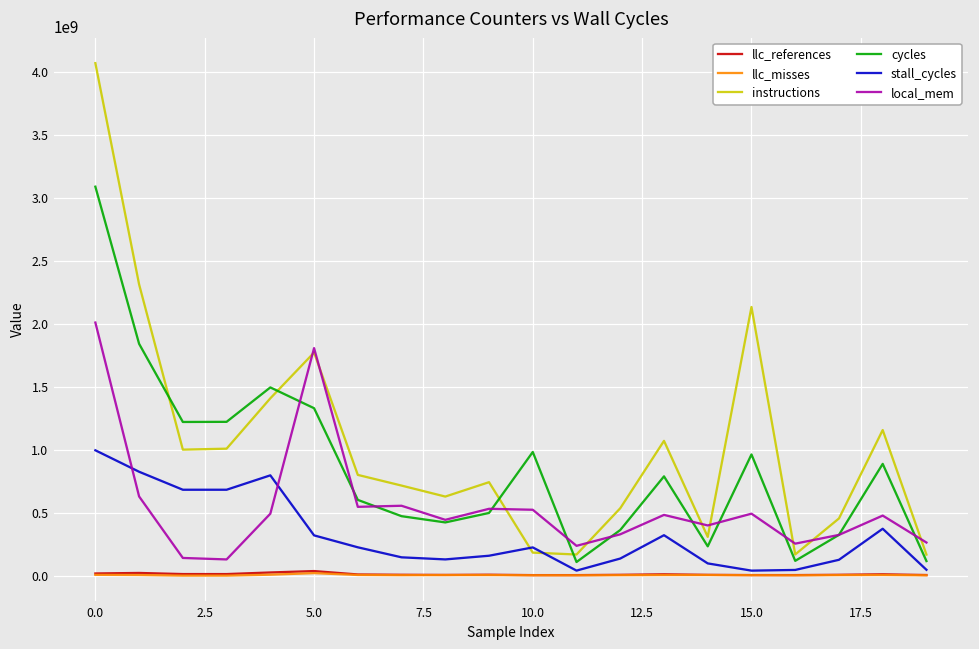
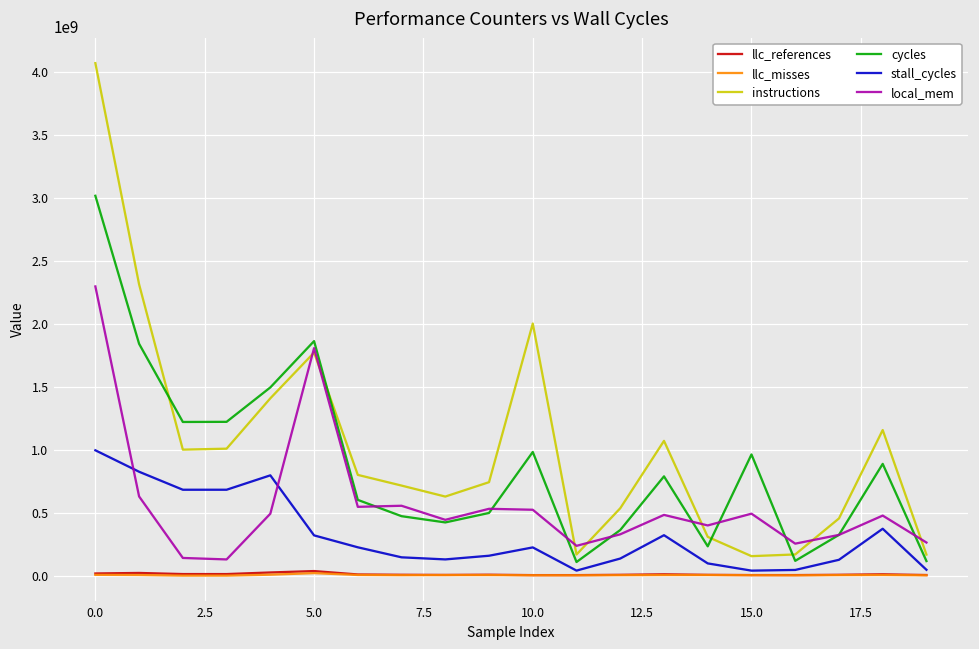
cycles, 0.0: 3090000000 -> 3010000000
local_mem, 0.0: 2010000000 -> 2300000000
cycles, 5.0: 1330000000 -> 1860000000
instructions, 10.0: 180000000 -> 2000000000
instructions, 15.0: 2130000000 -> 160000000
